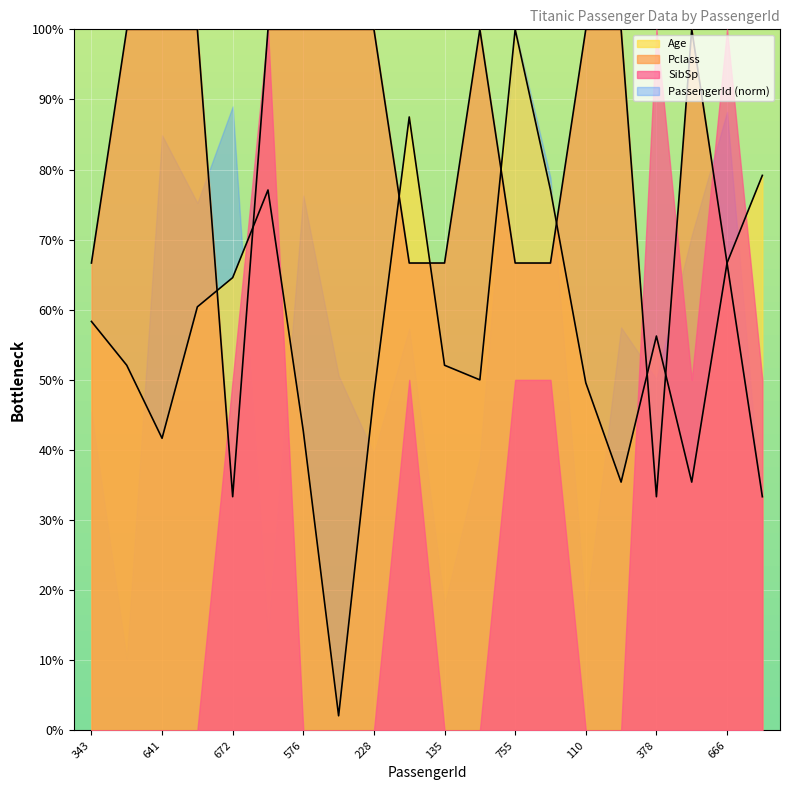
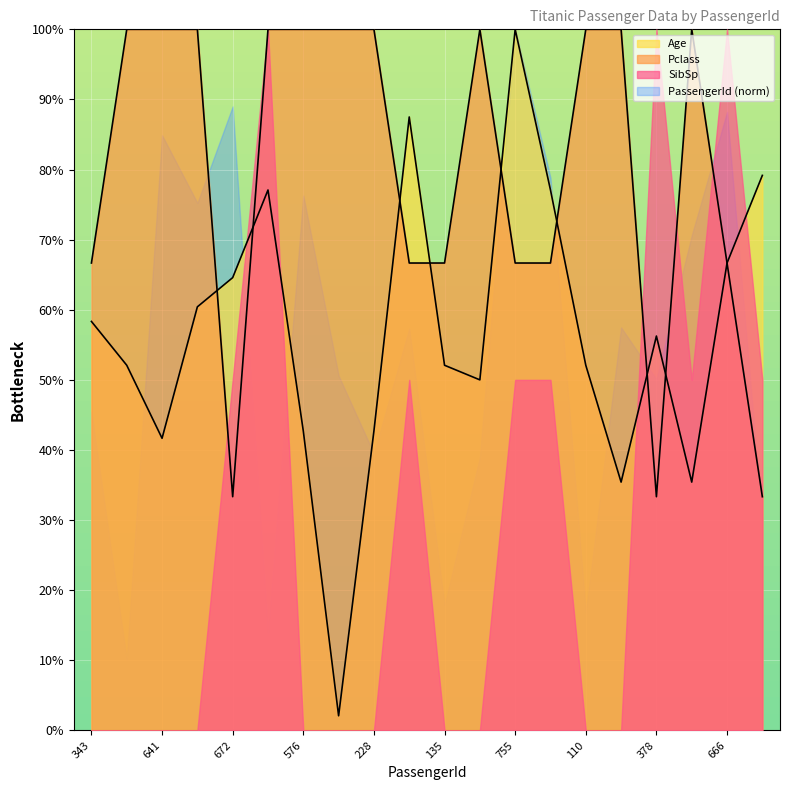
Age, 228: 48% -> 43%
Age, 110: 50% -> 52%
